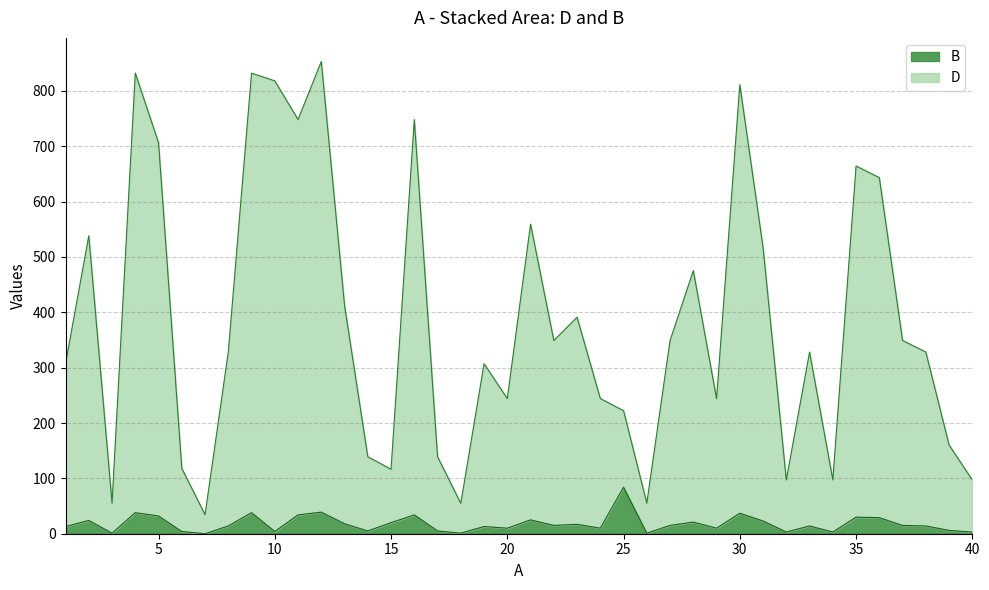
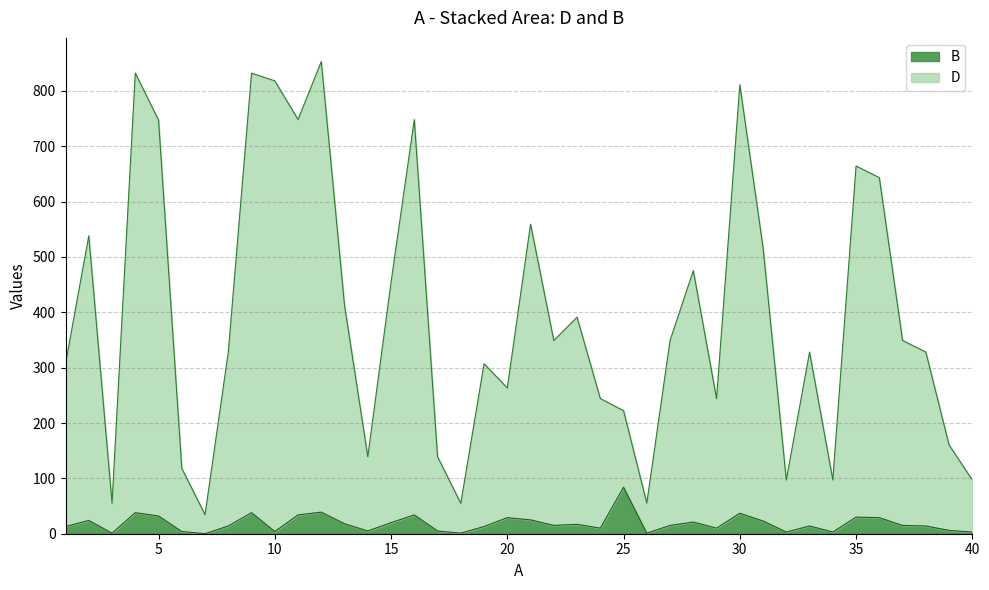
D, 5: 670 -> 720
D, 15: 100 -> 430
B, 20: 10 -> 30
